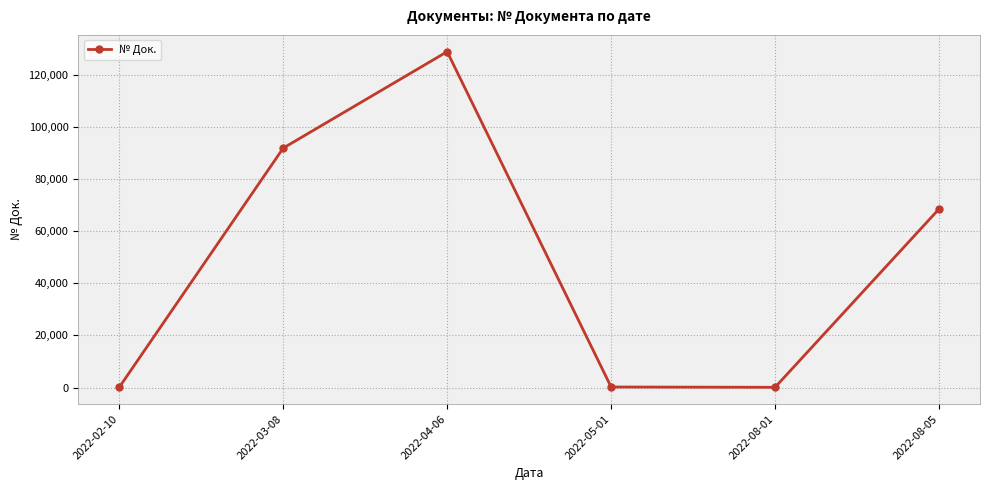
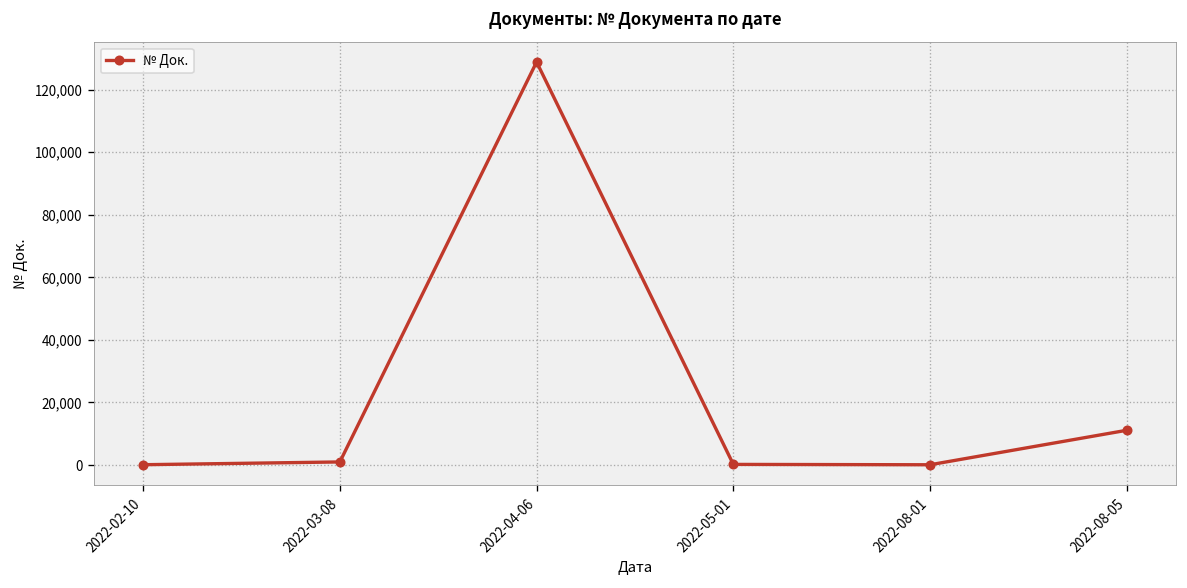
2022-03-08: 92,000 -> 1,000
2022-08-05: 68,000 -> 11,000
